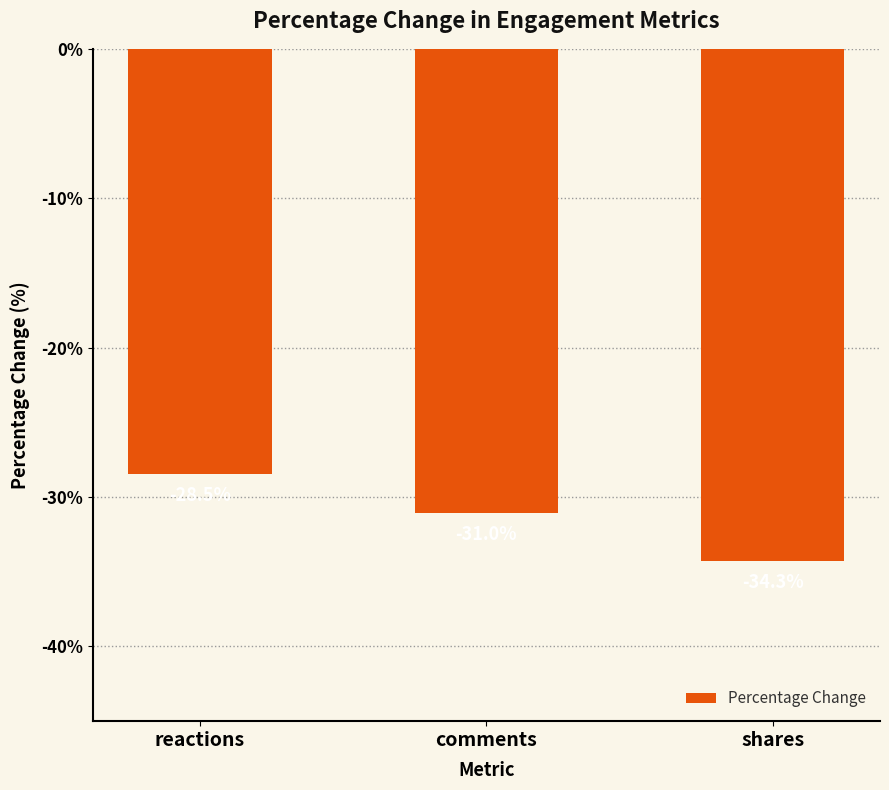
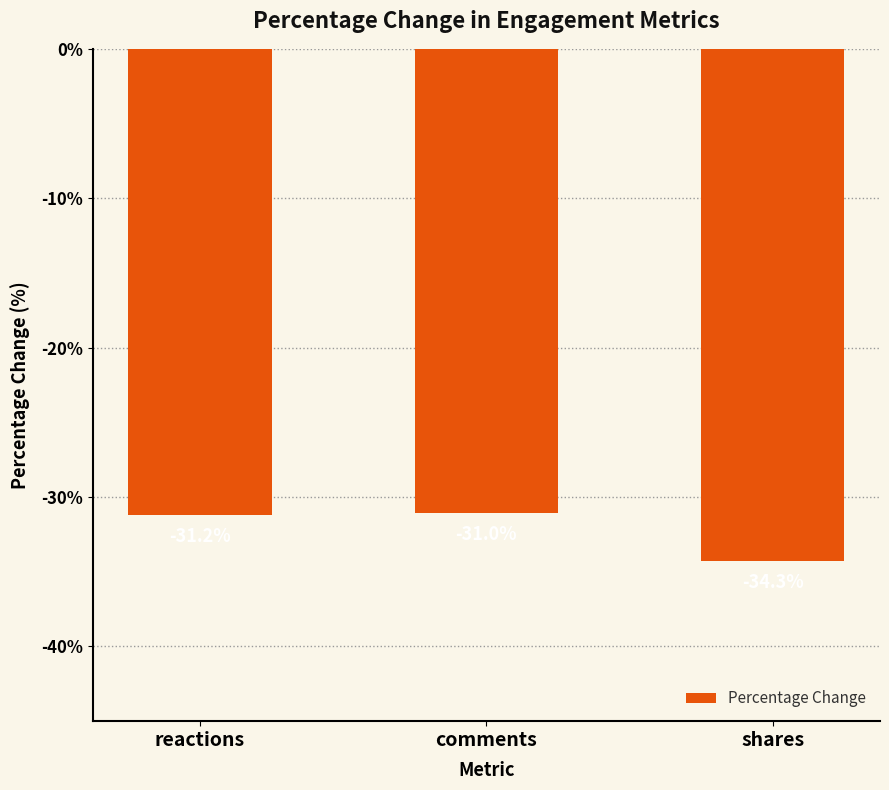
reactions: -28.5% -> -31.2%
